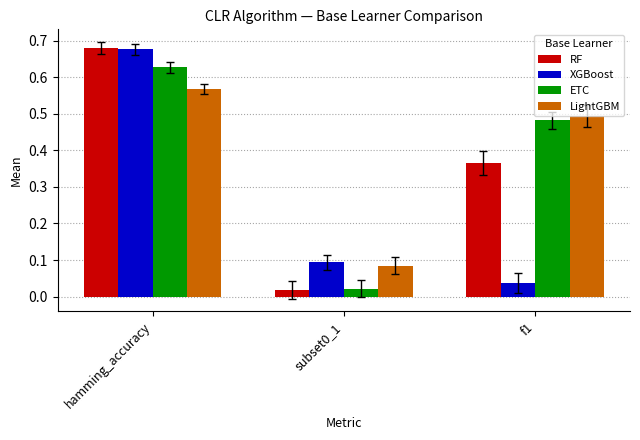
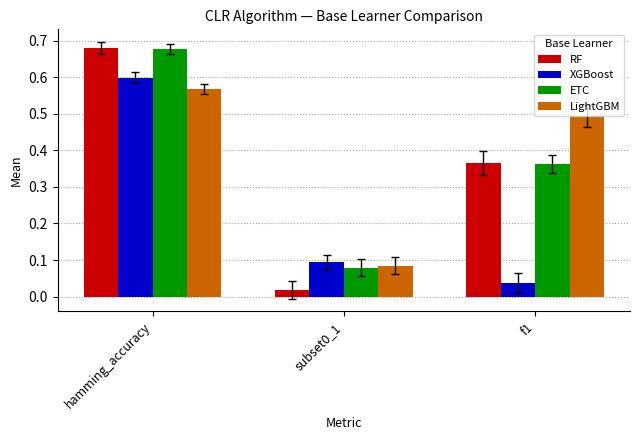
XGBoost, hamming_accuracy: 0.68 -> 0.60
ETC, hamming_accuracy: 0.63 -> 0.68
ETC, subset0_1: 0.02 -> 0.08
ETC, f1: 0.48 -> 0.36
